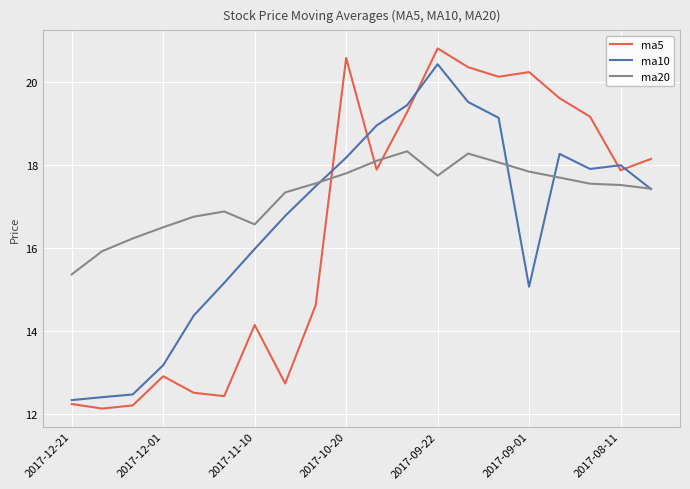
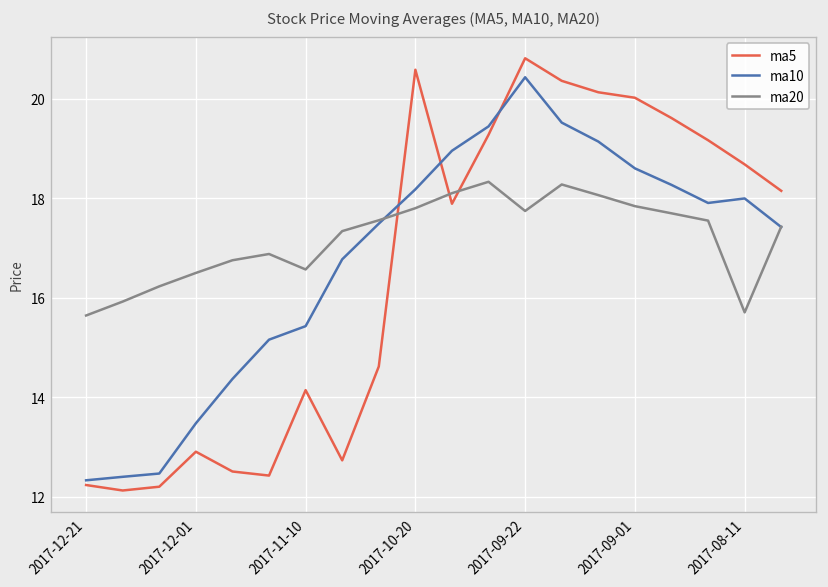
ma20, 2017-12-21: 15.4 -> 15.6
ma10, 2017-12-01: 13.2 -> 13.5
ma10, 2017-11-10: 16.0 -> 15.4
ma5, 2017-09-01: 20.2 -> 20.0
ma10, 2017-09-01: 15.1 -> 18.6
ma5, 2017-08-11: 17.9 -> 18.7
ma20, 2017-08-11: 17.5 -> 15.7
